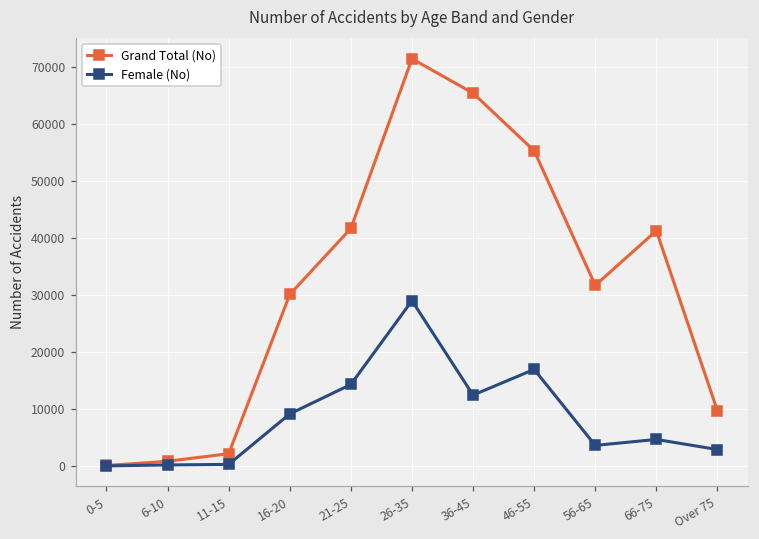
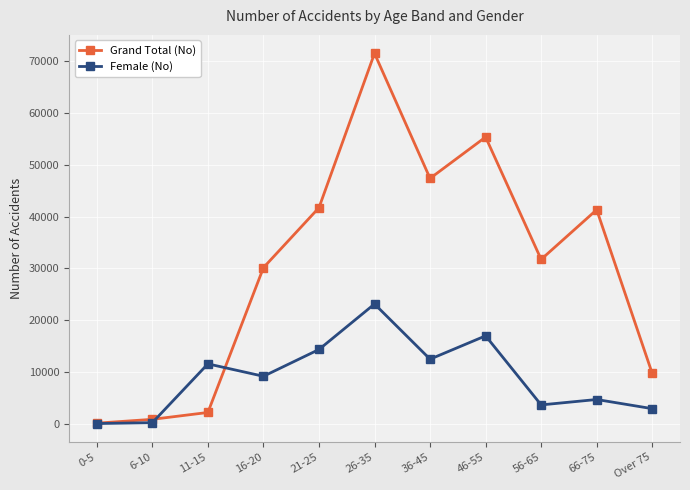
Female (No), 11-15: 0 -> 12000
Female (No), 26-35: 29000 -> 23000
Grand Total (No), 36-45: 65000 -> 47000
